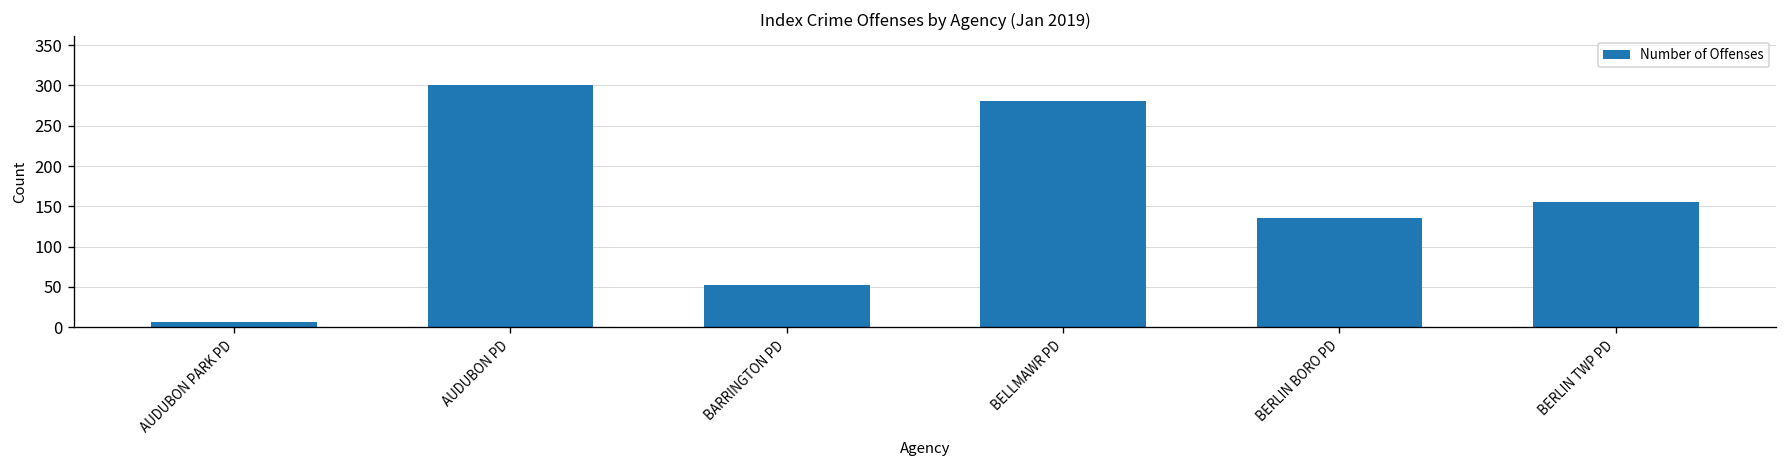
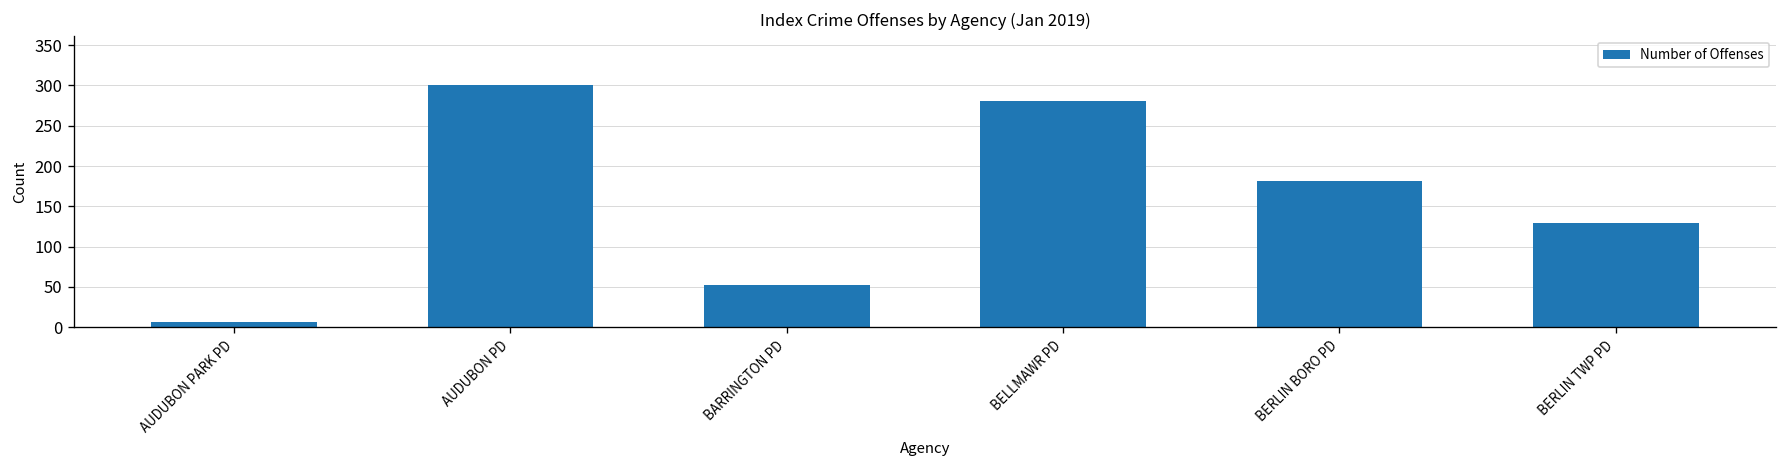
BERLIN BORO PD: 140 -> 180
BERLIN TWP PD: 160 -> 130
